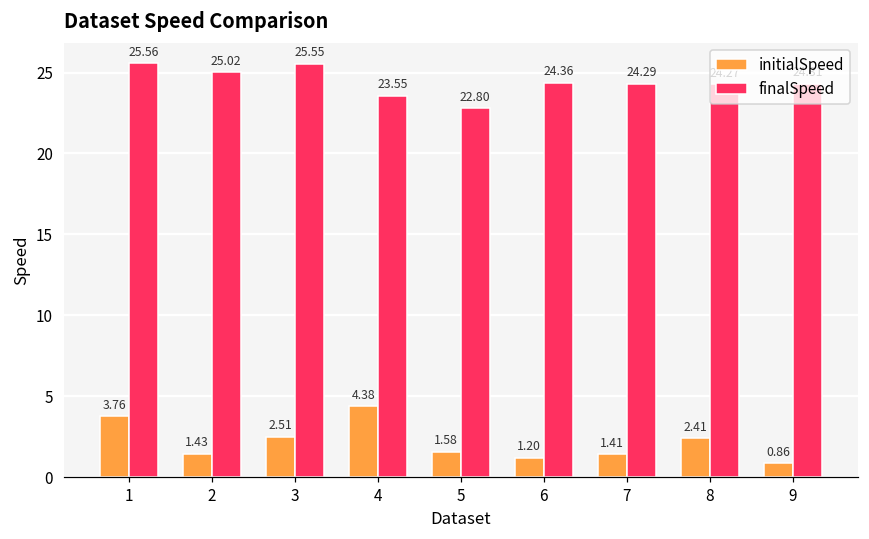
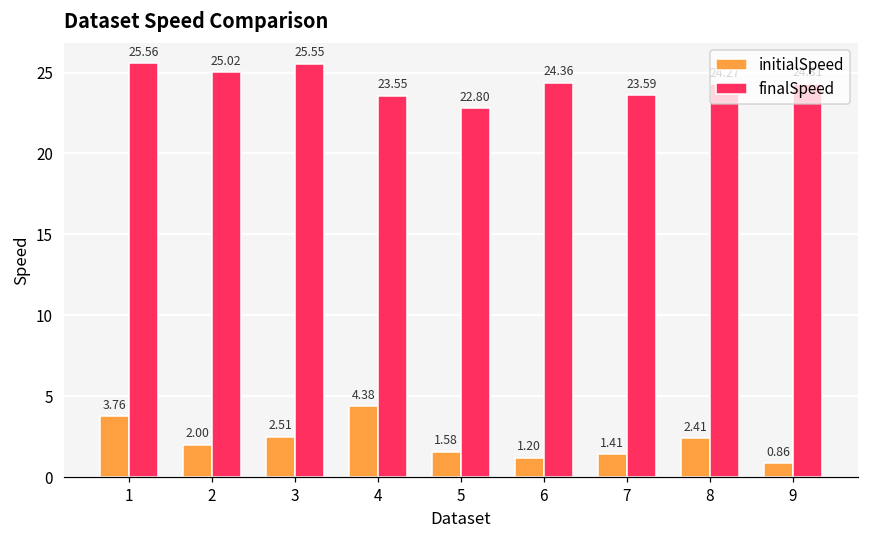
initialSpeed, 2: 1.43 -> 2.00
finalSpeed, 7: 24.29 -> 23.59
